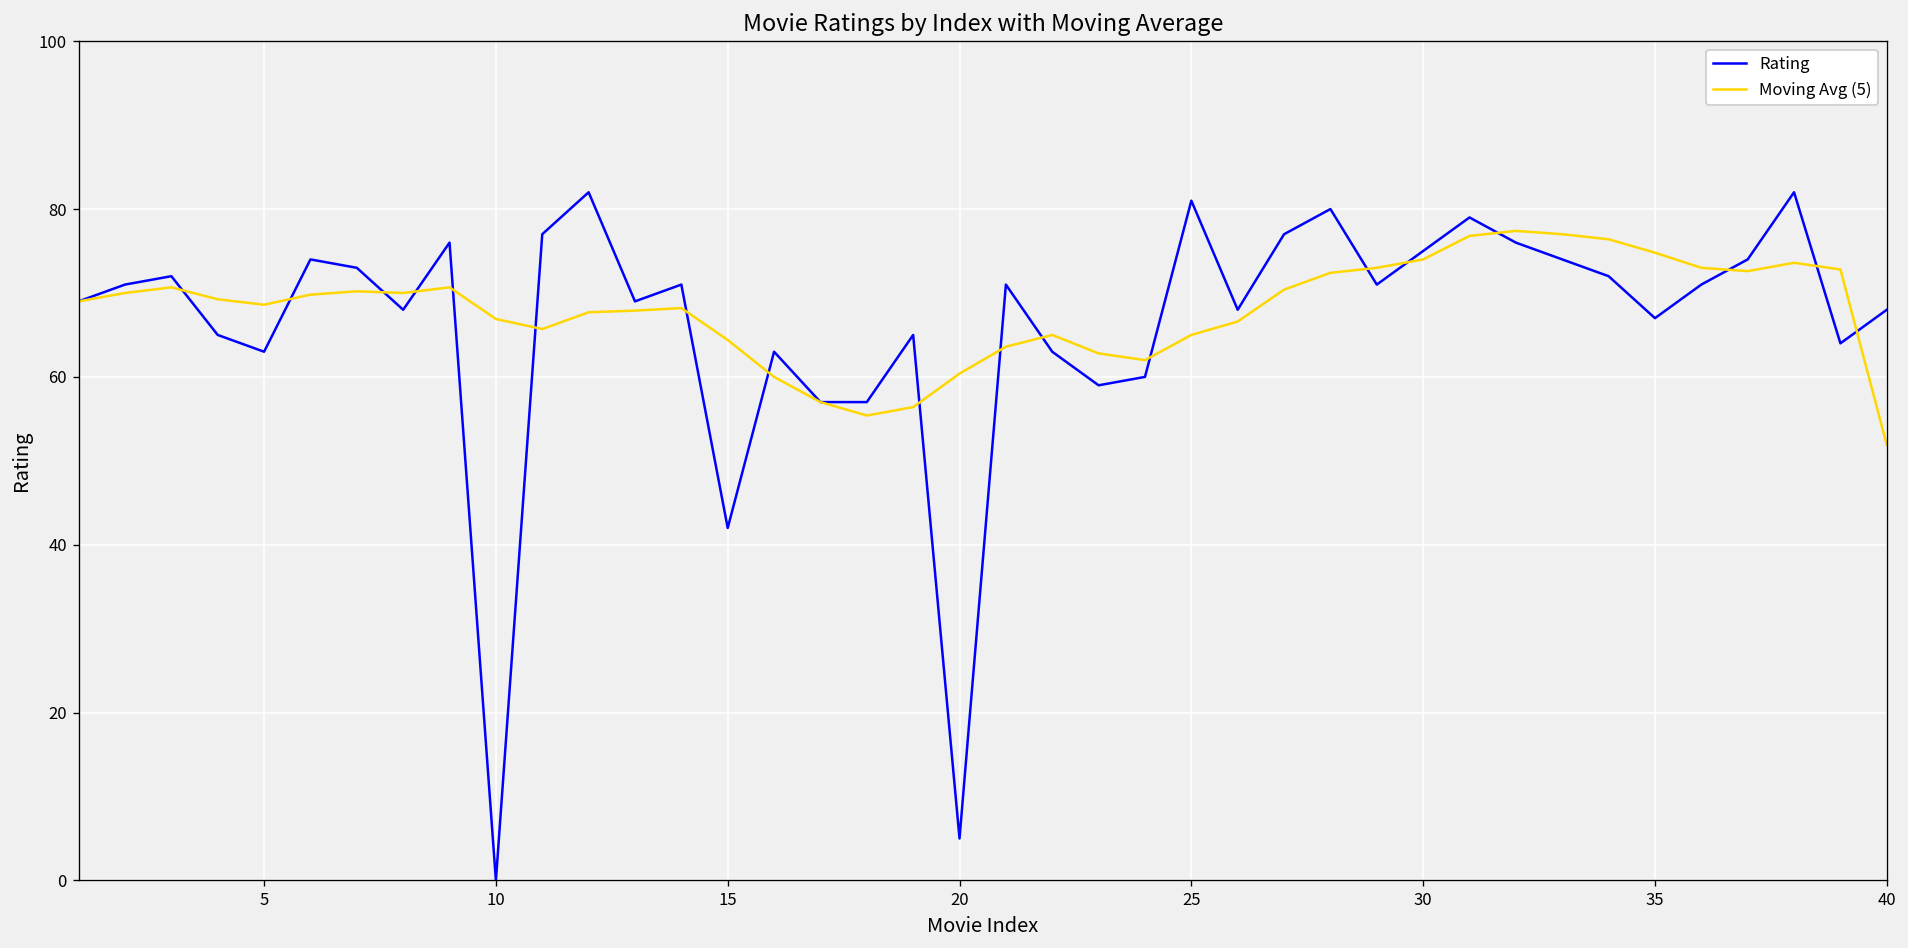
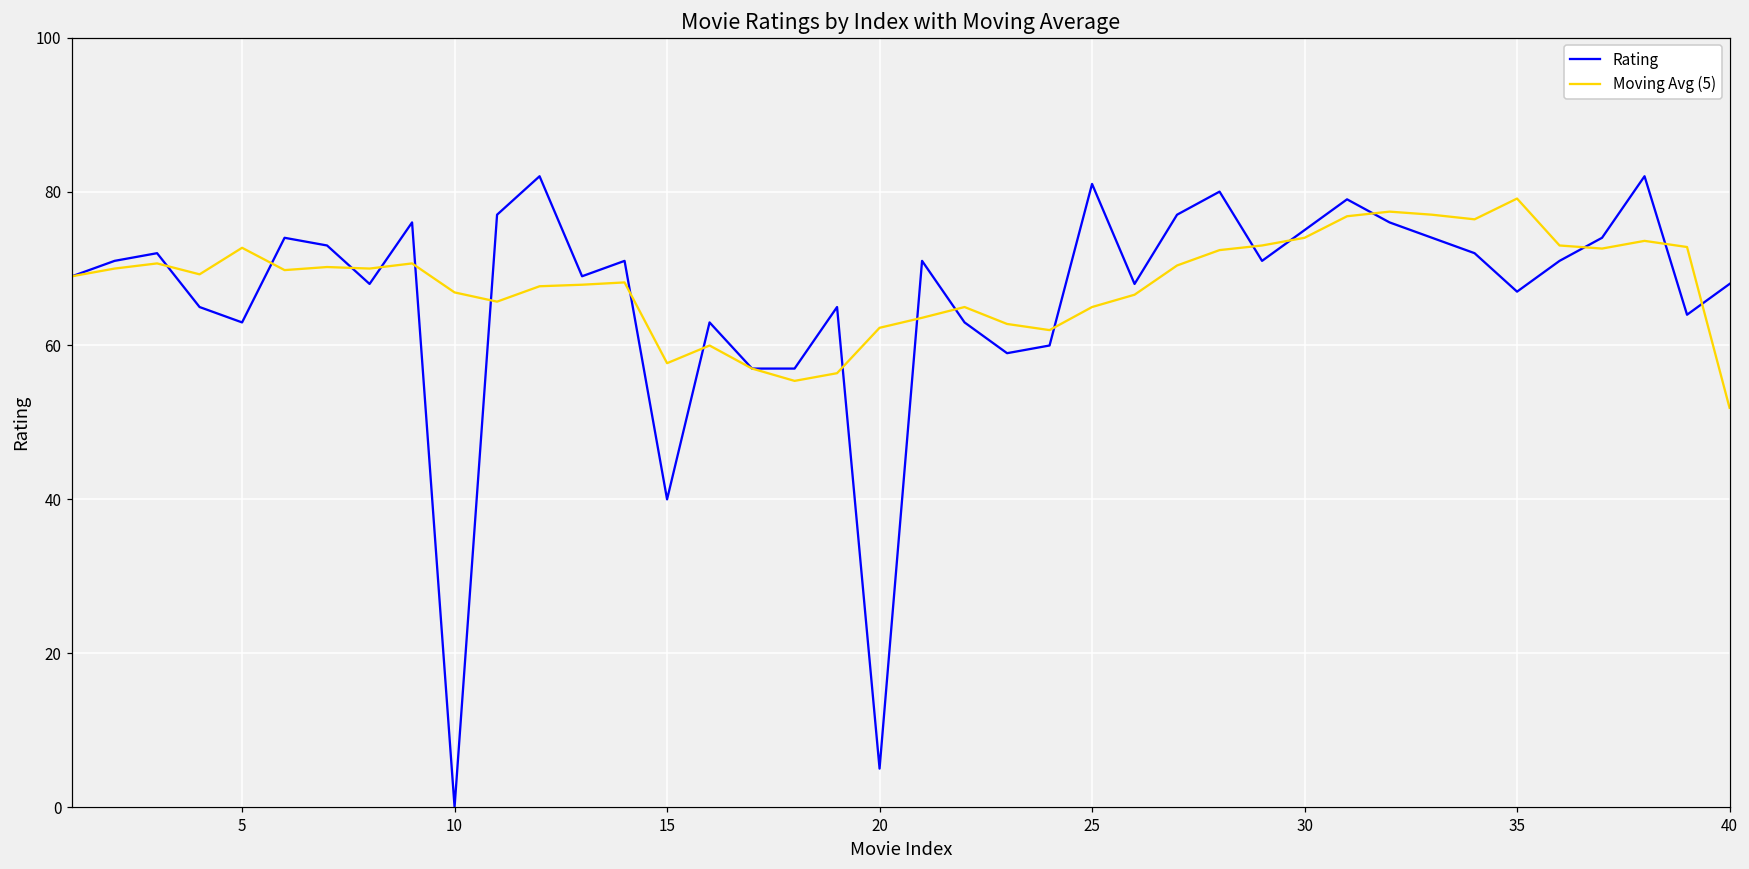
Moving Avg (5), 5: 69 -> 73
Rating, 15: 42 -> 40
Moving Avg (5), 15: 64 -> 58
Moving Avg (5), 20: 60 -> 62
Moving Avg (5), 35: 75 -> 79
